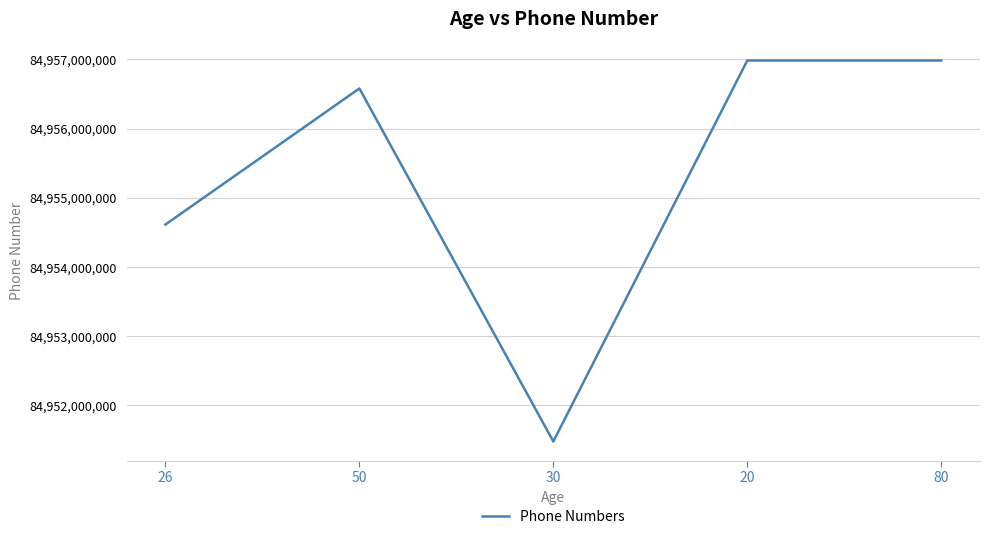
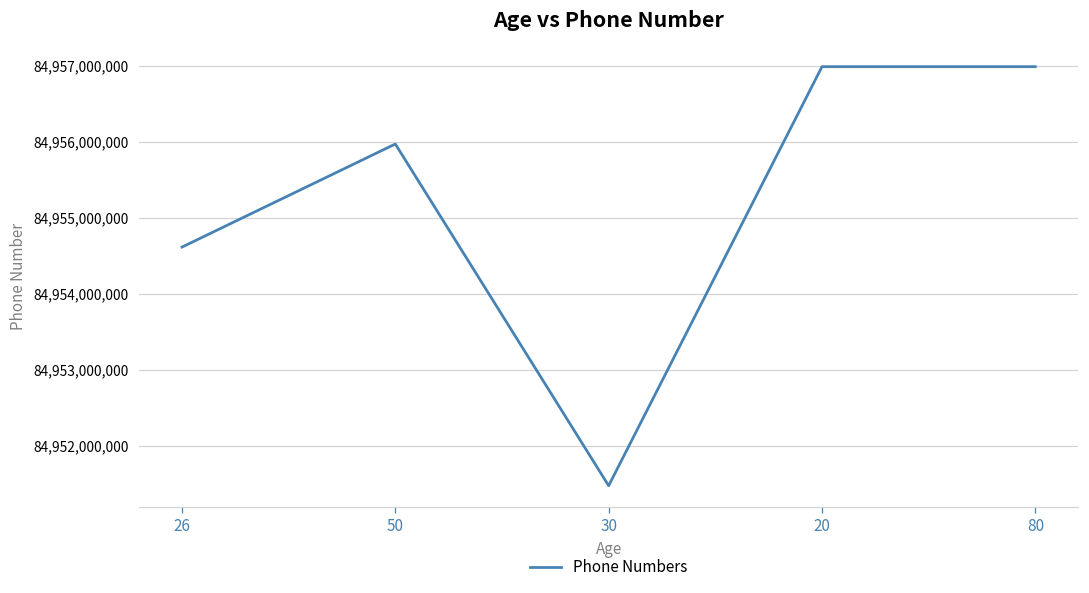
50: 84,956,600,000 -> 84,956,000,000
